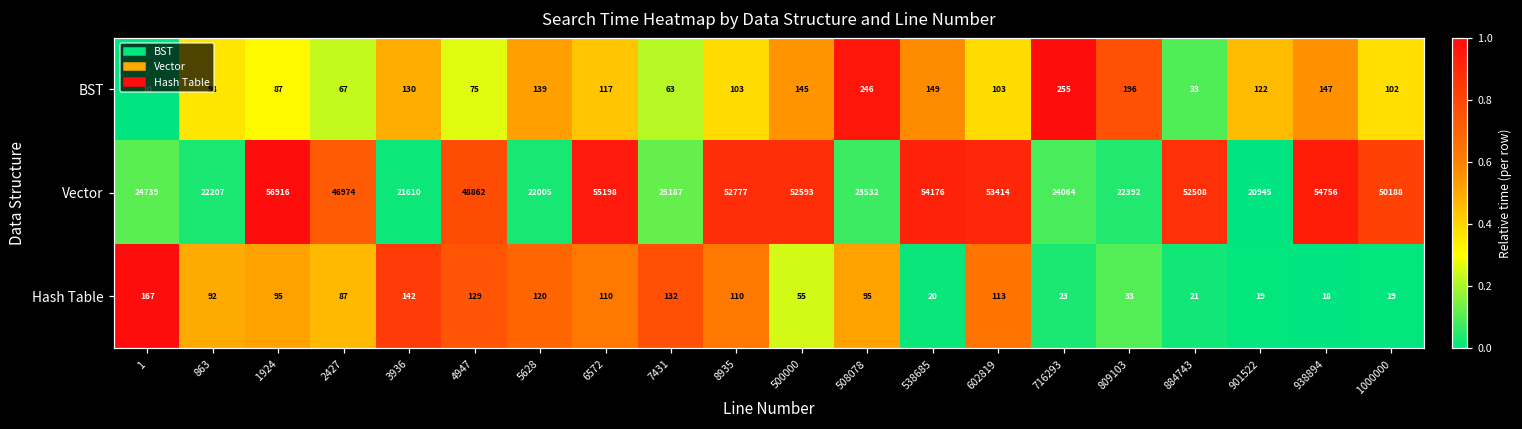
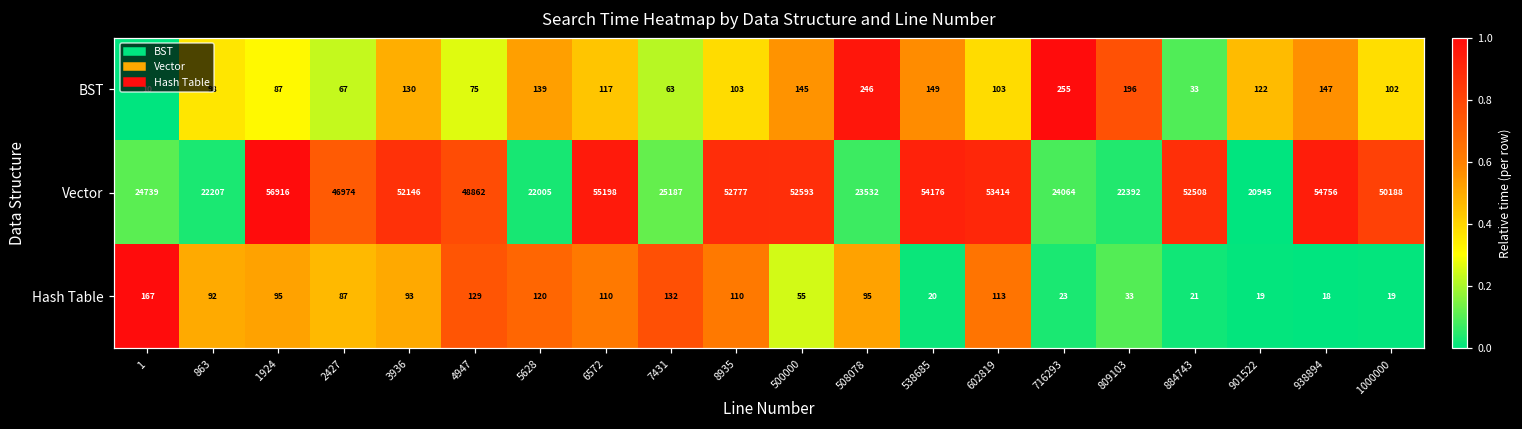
Vector, 3936: 21610 -> 52146
Hash Table, 3936: 142 -> 93
